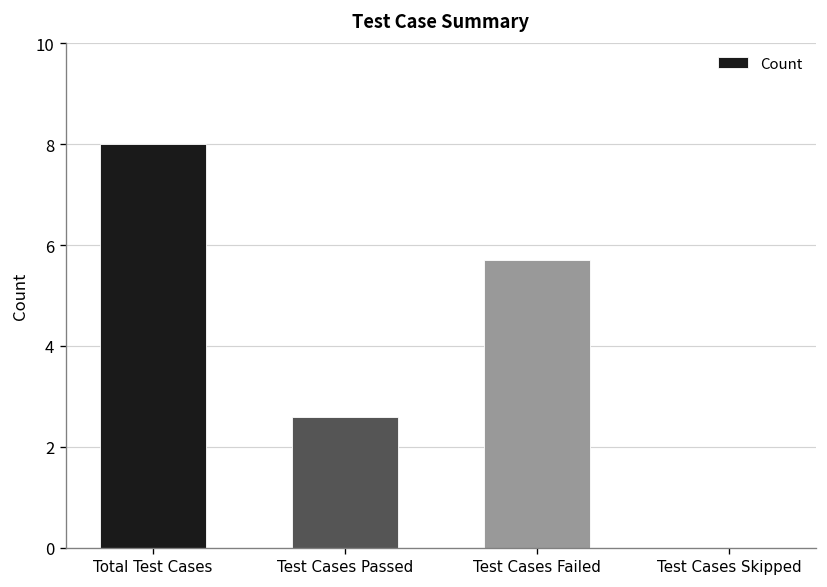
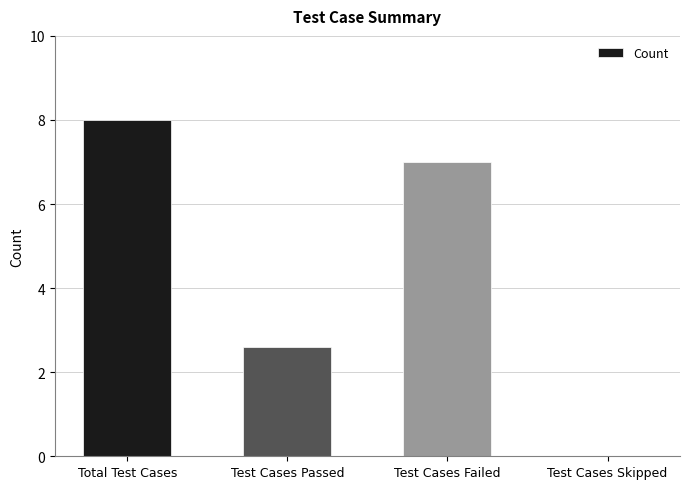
Test Cases Failed: 5.7 -> 7.0
